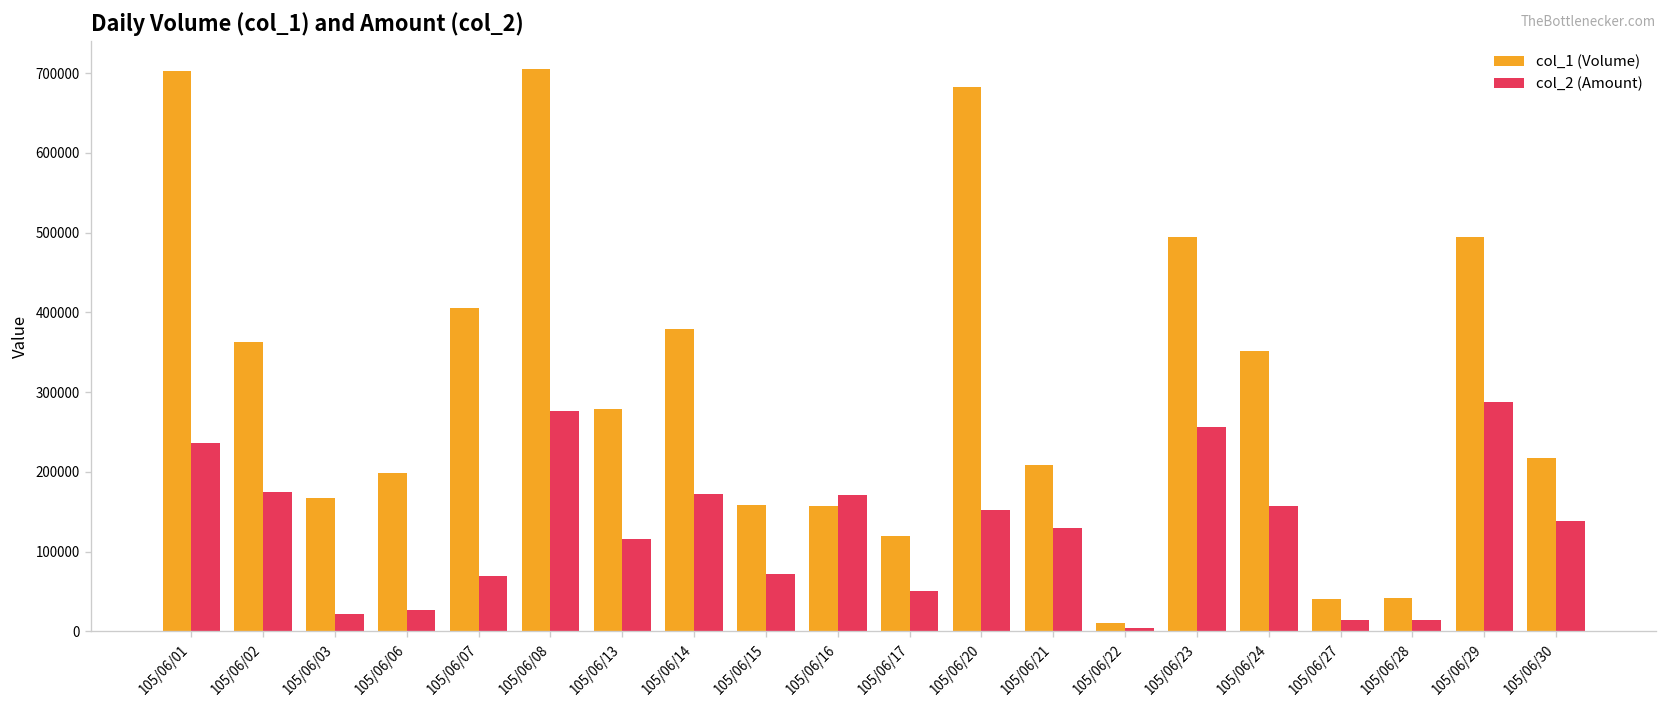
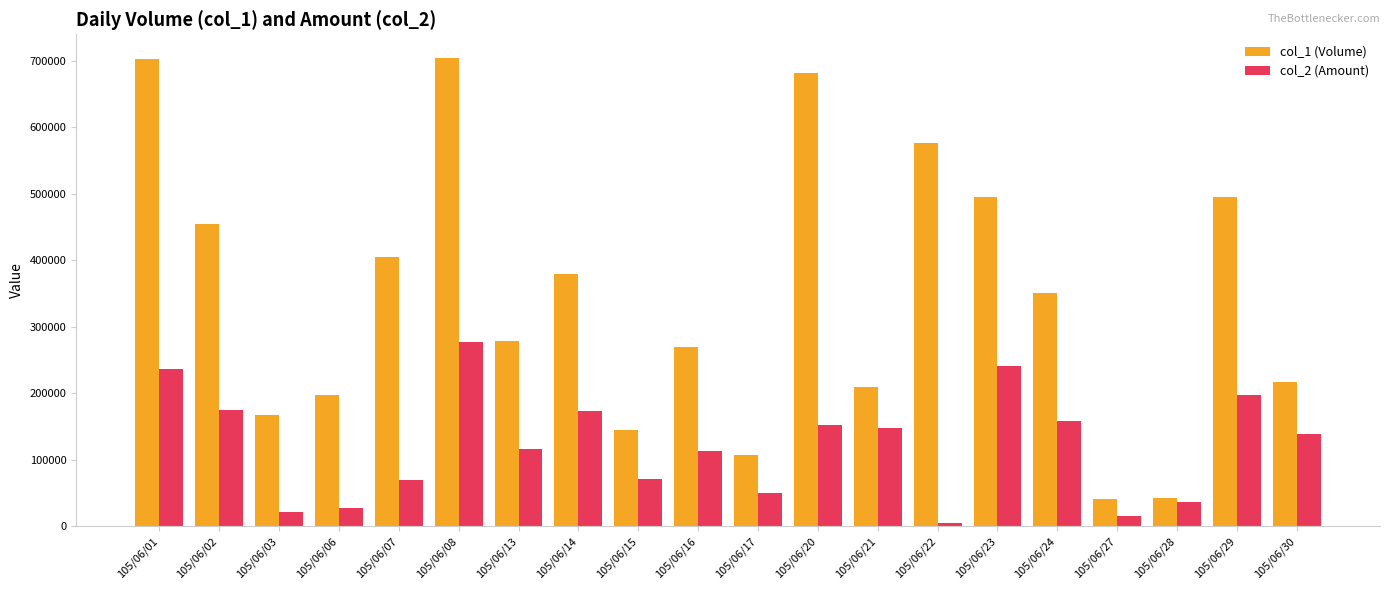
col_1 (Volume), 105/06/02: 360000 -> 450000
col_1 (Volume), 105/06/15: 160000 -> 150000
col_1 (Volume), 105/06/16: 160000 -> 270000
col_2 (Amount), 105/06/16: 170000 -> 110000
col_1 (Volume), 105/06/17: 120000 -> 110000
col_2 (Amount), 105/06/21: 130000 -> 150000
col_1 (Volume), 105/06/22: 10000 -> 580000
col_2 (Amount), 105/06/23: 260000 -> 240000
col_2 (Amount), 105/06/28: 10000 -> 40000
col_2 (Amount), 105/06/29: 290000 -> 200000
